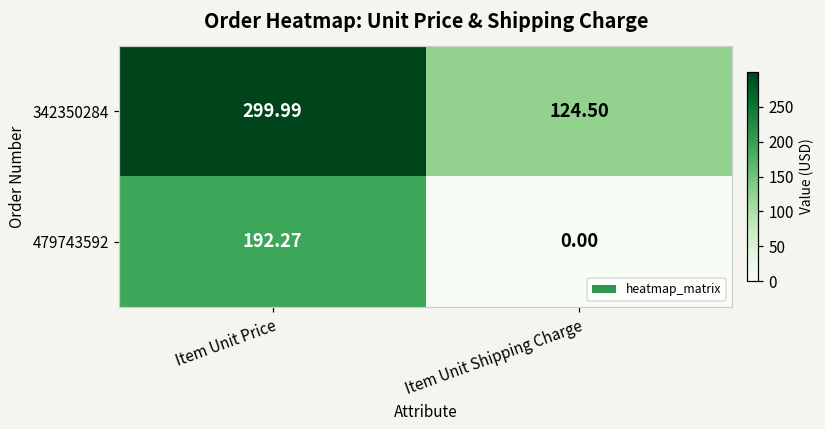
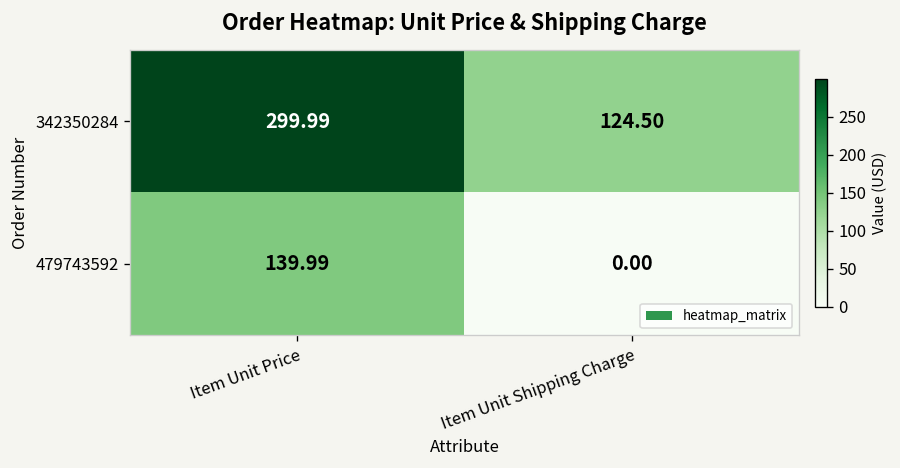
479743592, Item Unit Price: 192.27 -> 139.99
